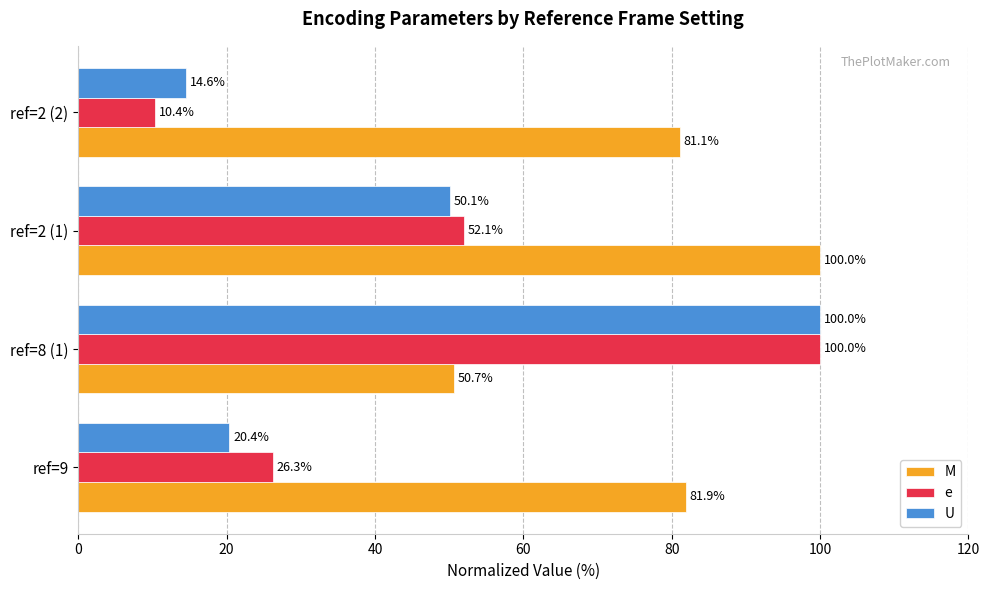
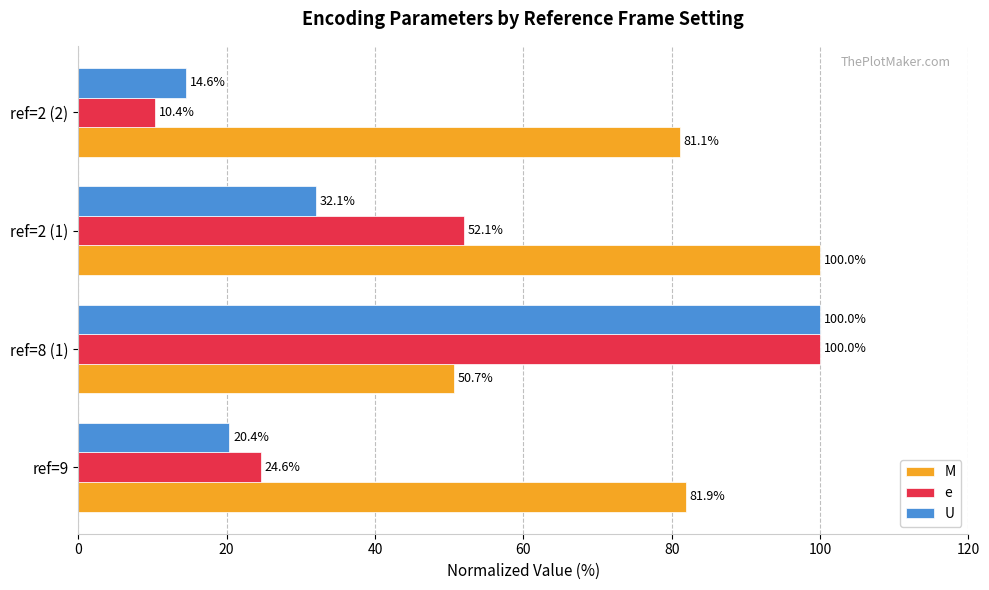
U, ref=2 (1): 50.1% -> 32.1%
e, ref=9: 26.3% -> 24.6%
